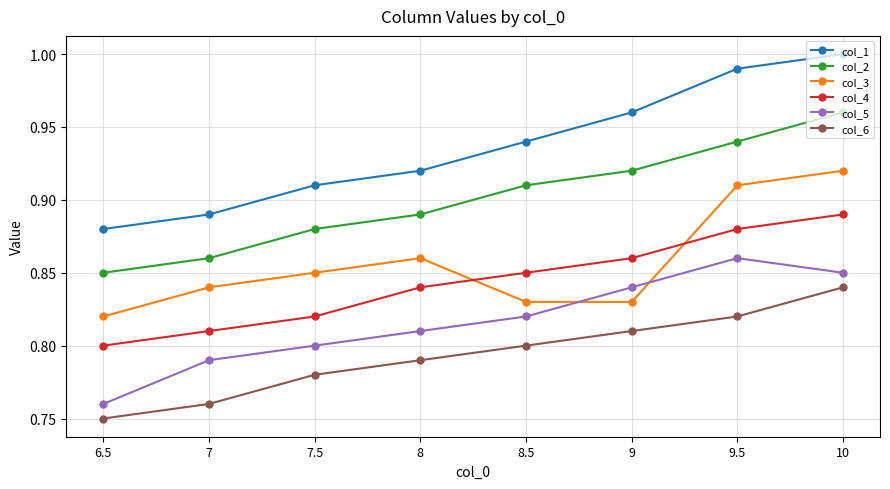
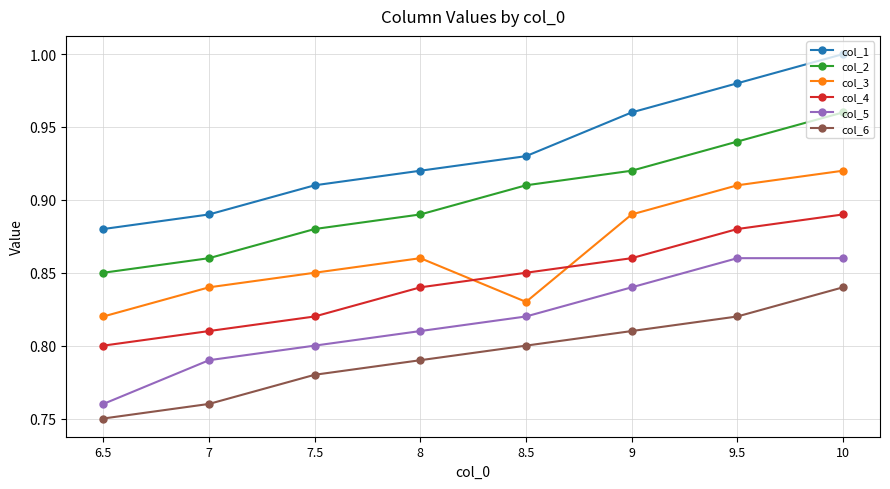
col_1, 8.5: 0.94 -> 0.93
col_3, 9: 0.83 -> 0.89
col_1, 9.5: 0.99 -> 0.98
col_5, 10: 0.85 -> 0.86
